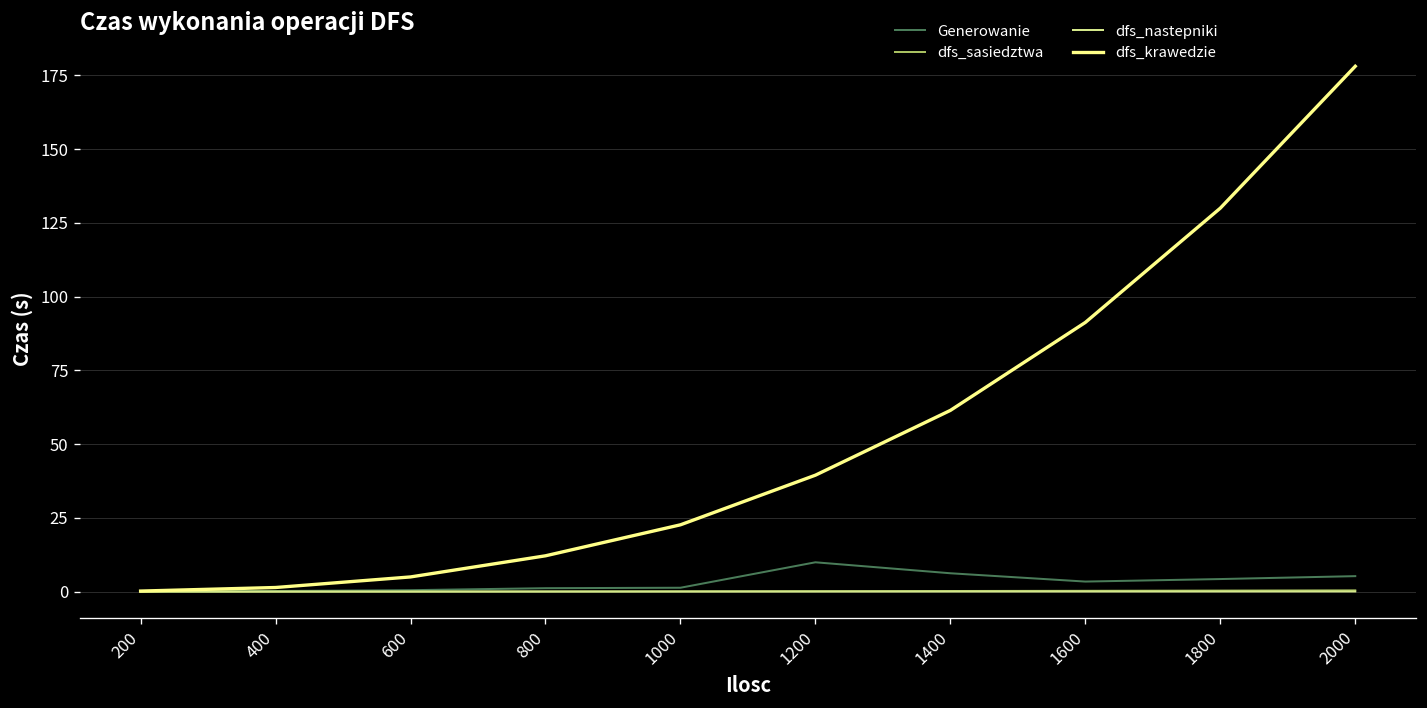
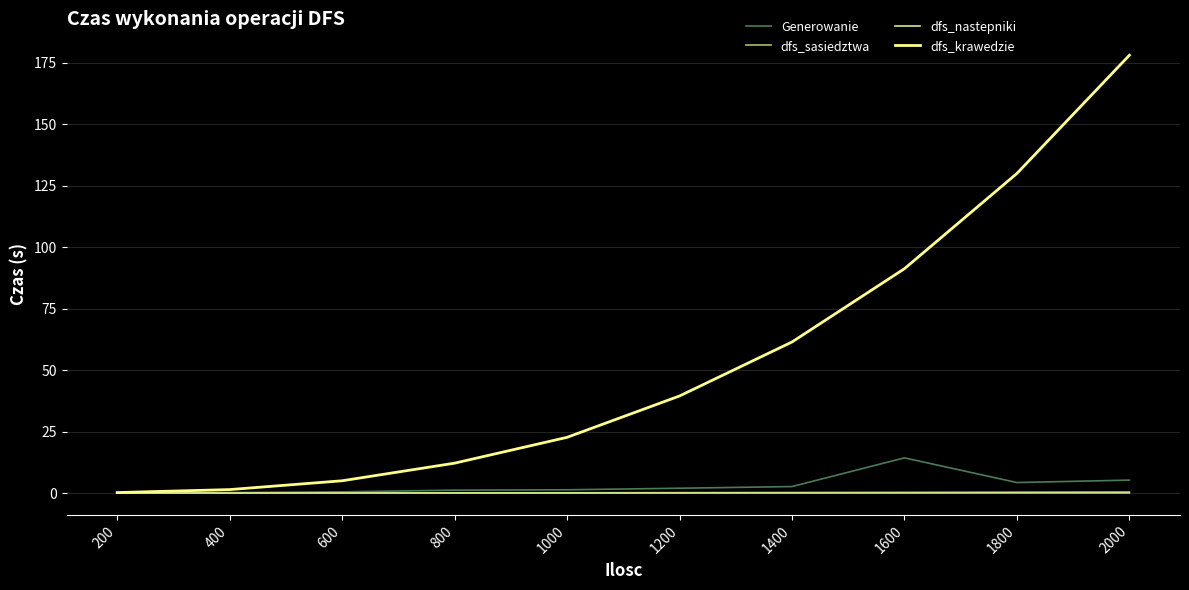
Generowanie, 1200: 10 -> 2
Generowanie, 1400: 6 -> 3
Generowanie, 1600: 3 -> 14
